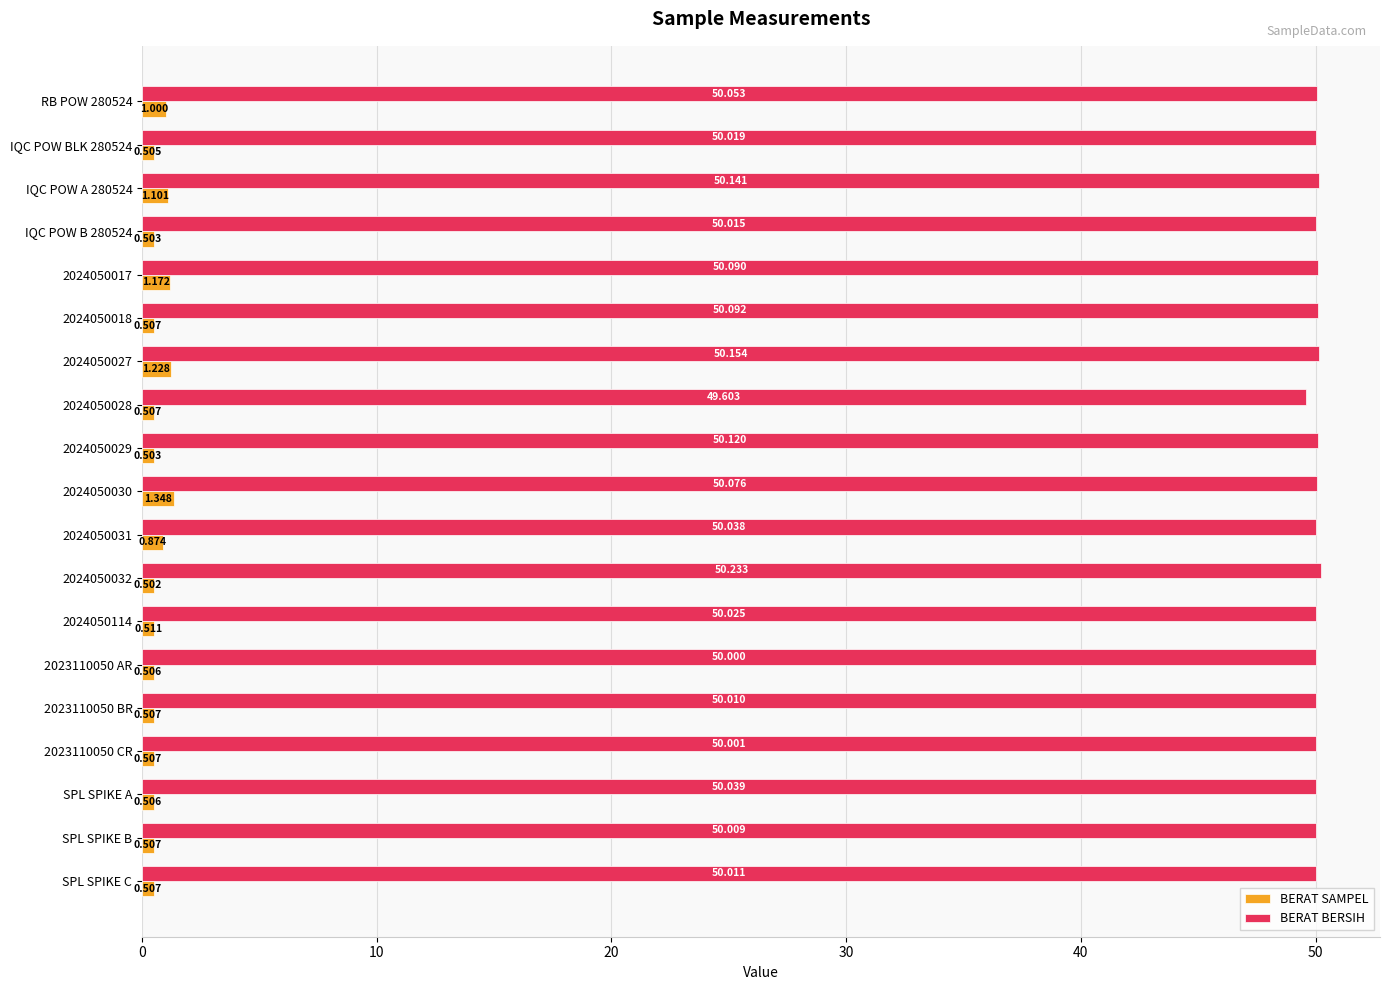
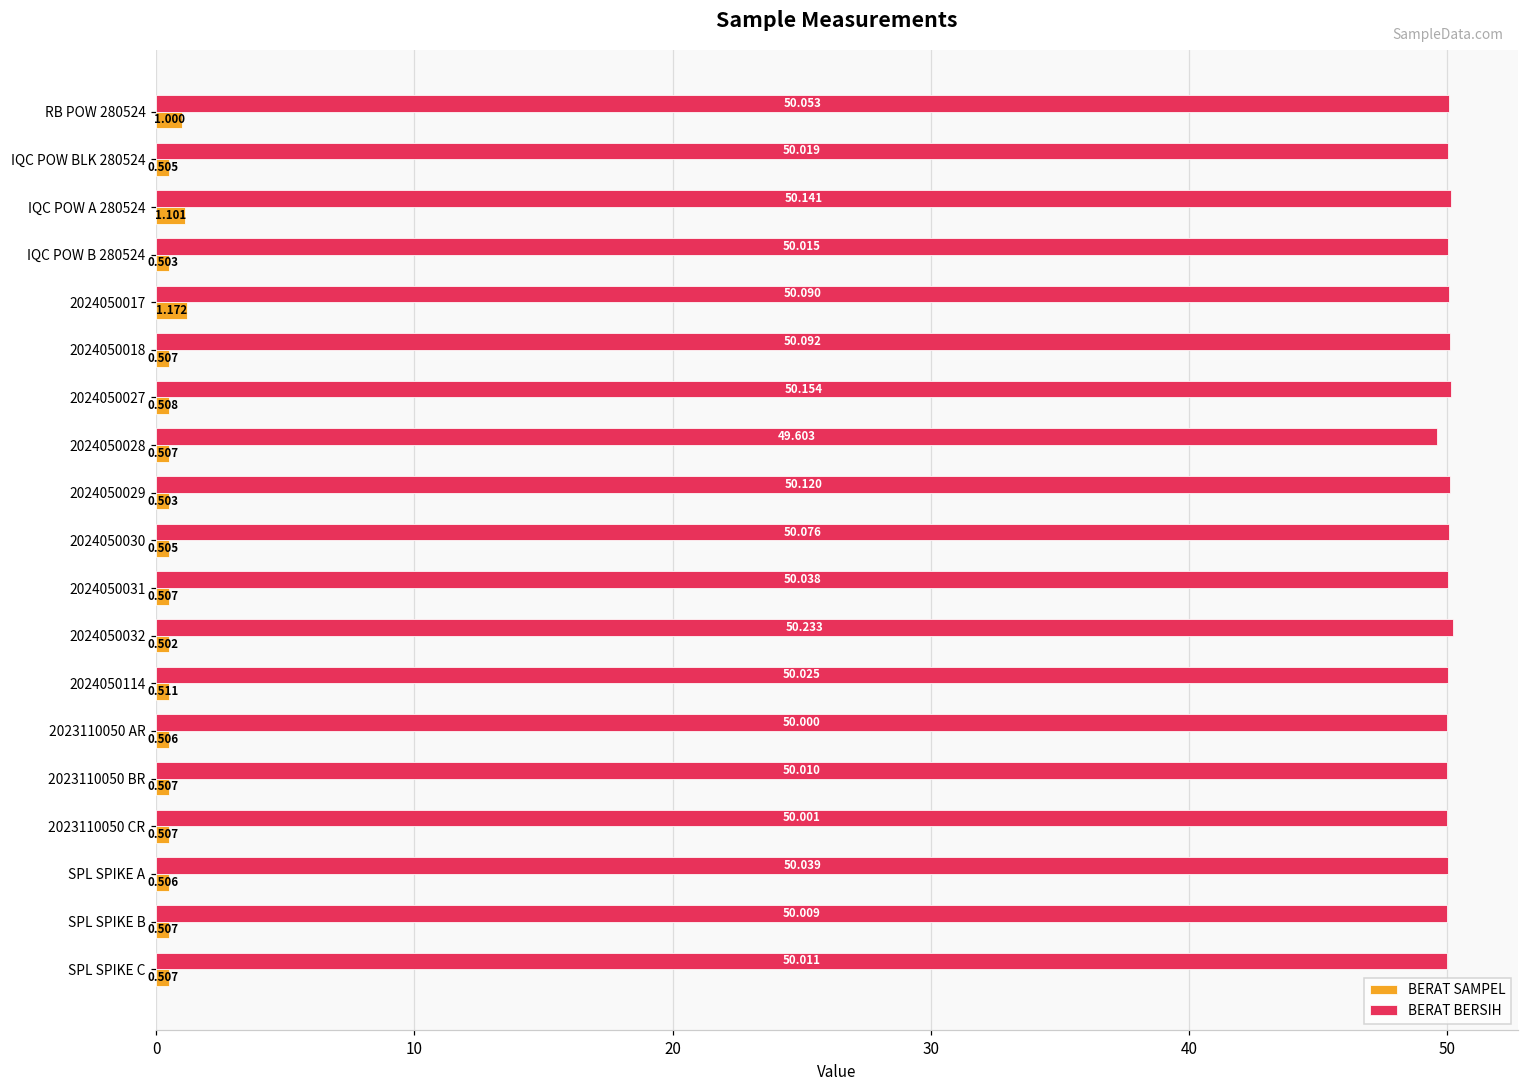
BERAT SAMPEL, 2024050027: 1.228 -> 0.508
BERAT SAMPEL, 2024050030: 1.348 -> 0.505
BERAT SAMPEL, 2024050031: 0.874 -> 0.507
